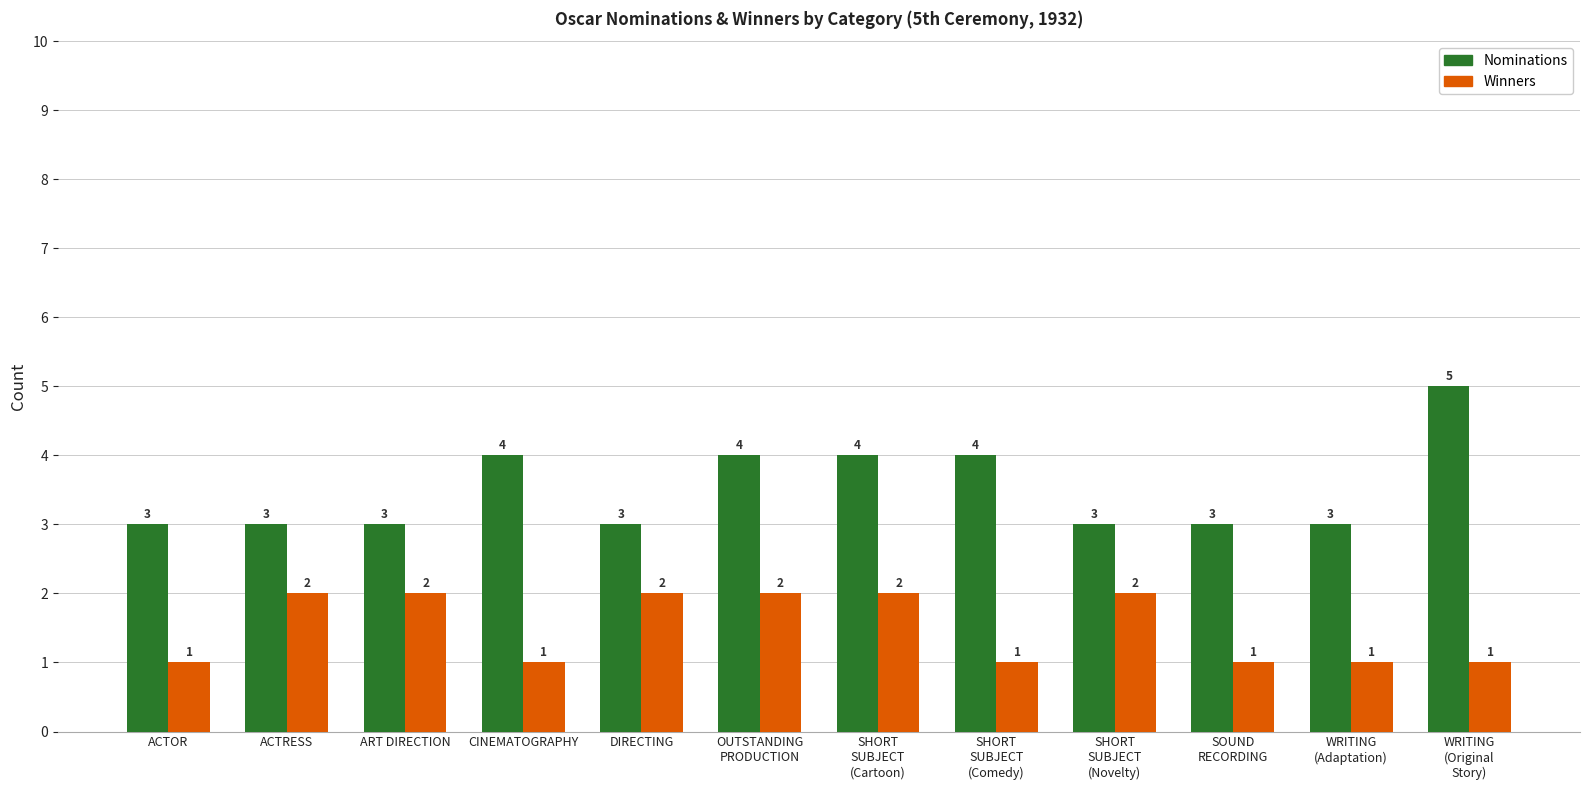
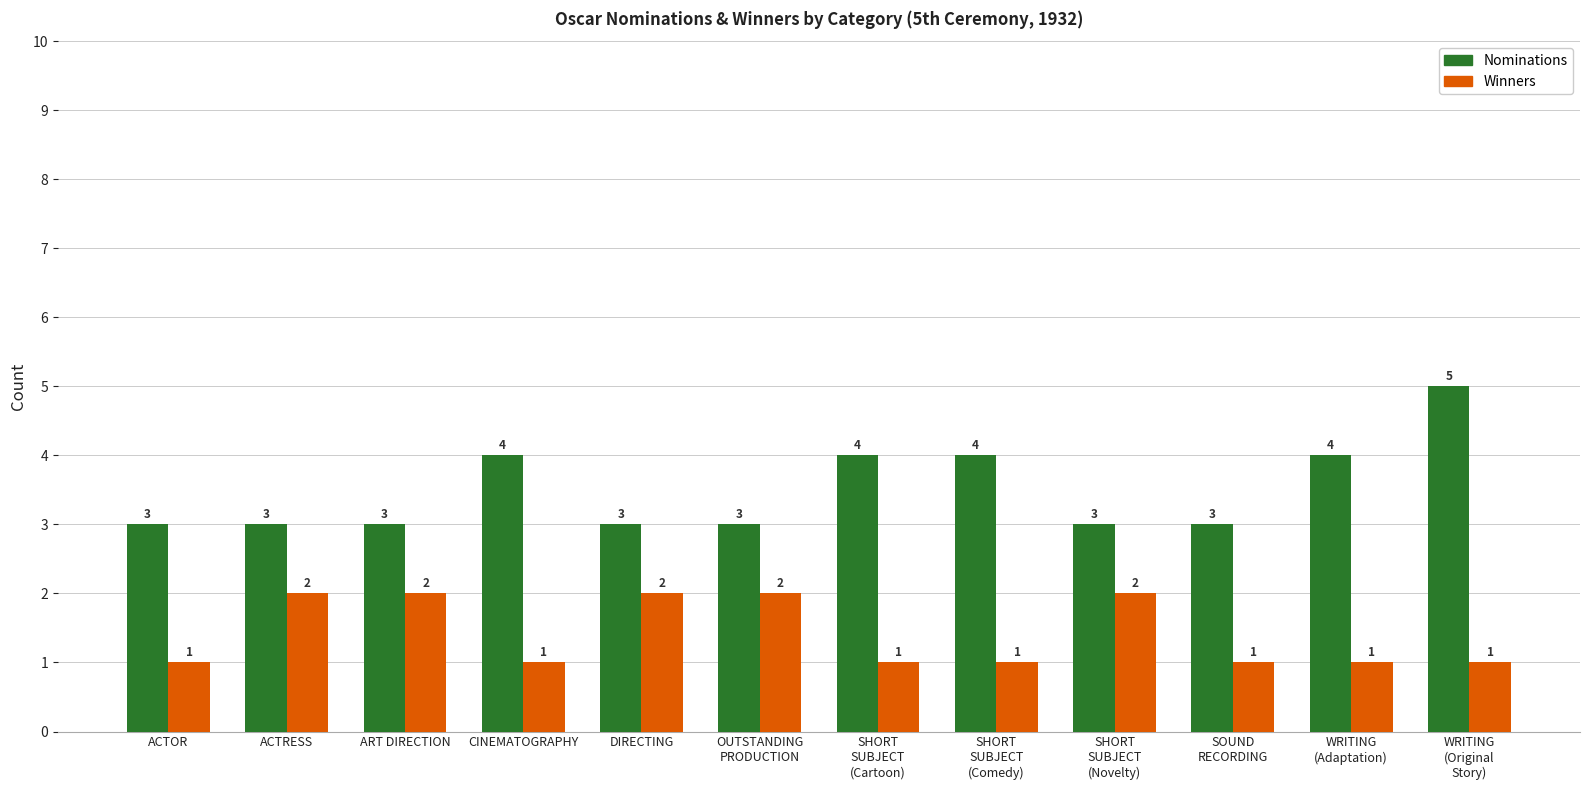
Nominations, OUTSTANDING PRODUCTION: 4 -> 3
Winners, SHORT SUBJECT (Cartoon): 2 -> 1
Nominations, WRITING (Adaptation): 3 -> 4
